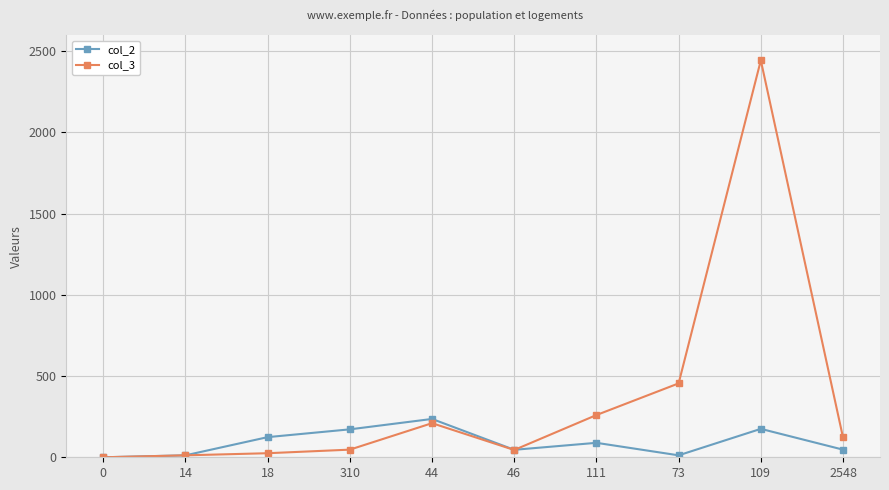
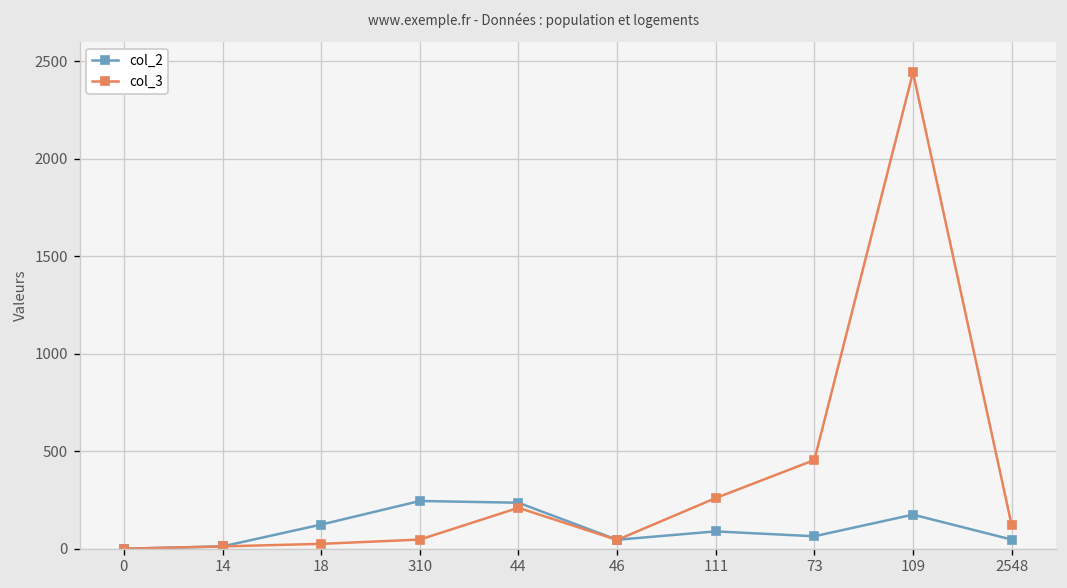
col_2, 310: 170 -> 250
col_2, 73: 10 -> 60
